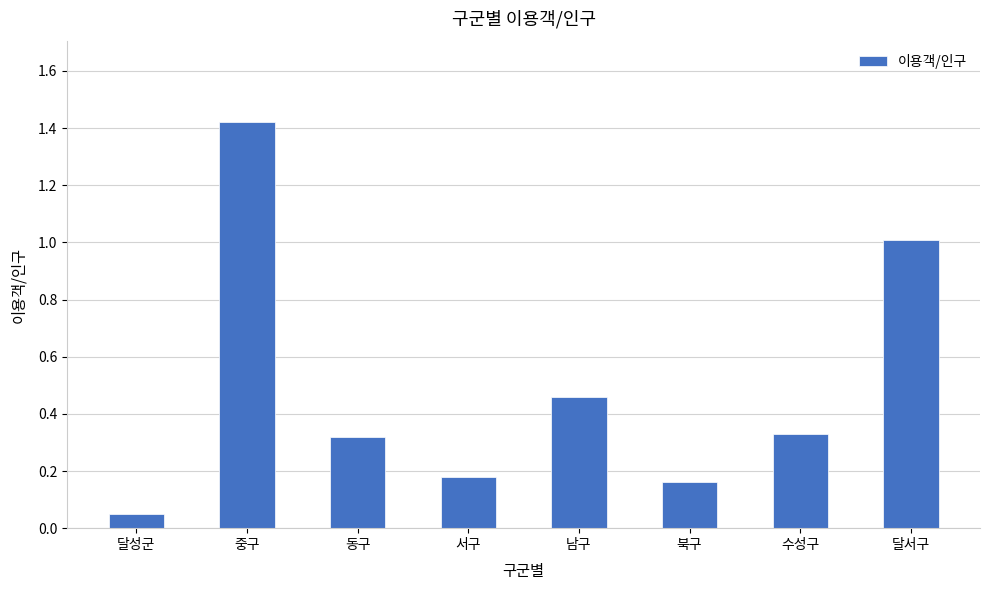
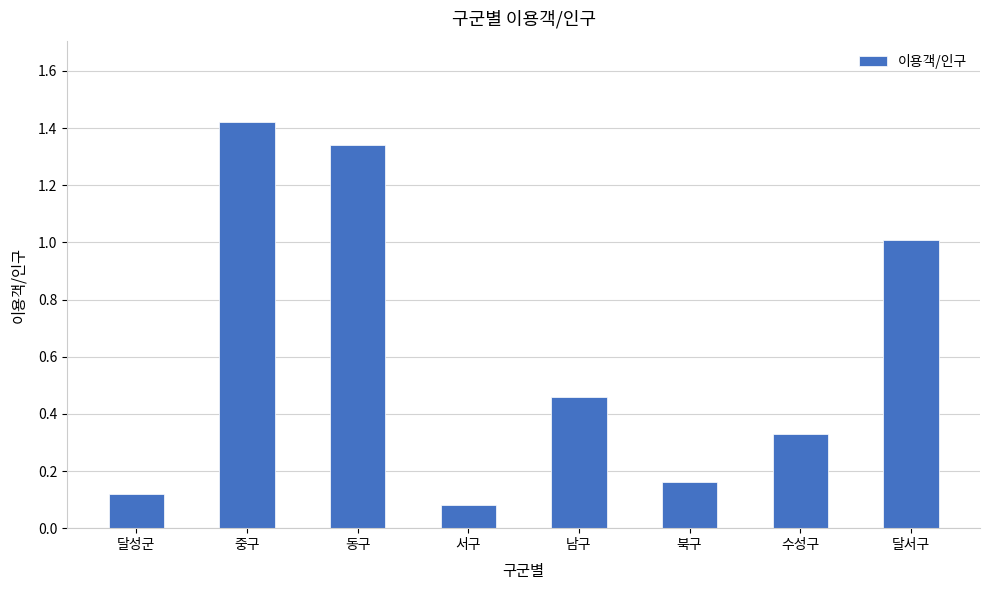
달성군: 0.05 -> 0.12
동구: 0.32 -> 1.34
서구: 0.18 -> 0.08
